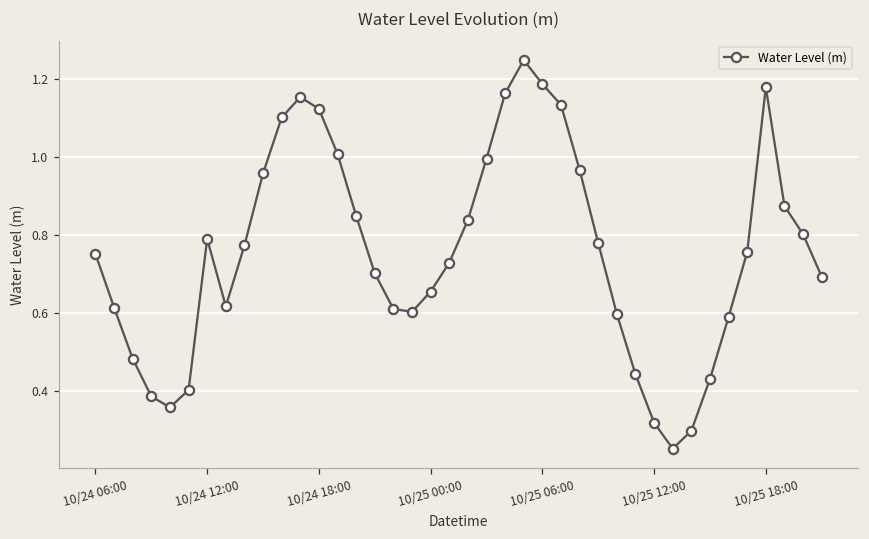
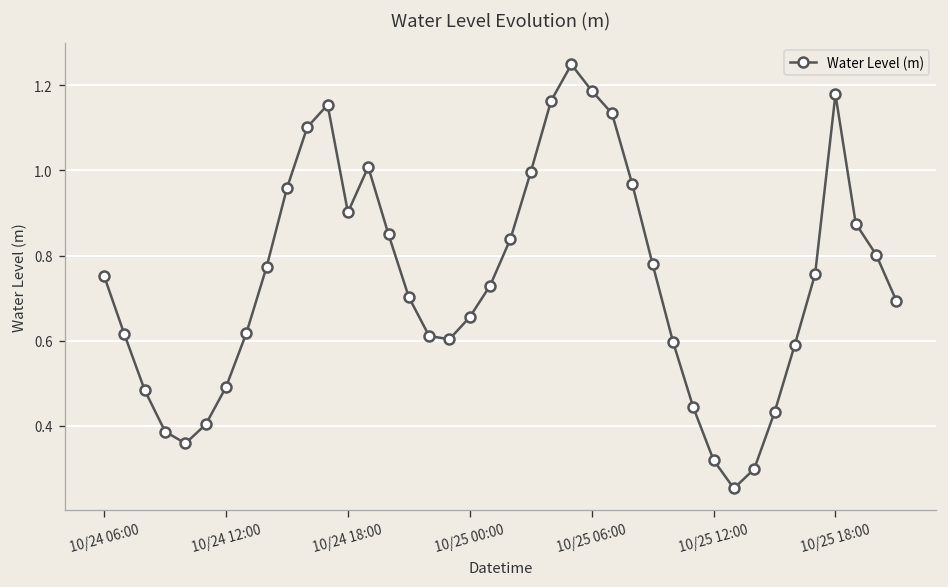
10/24 12:00: 0.79 -> 0.49
10/24 18:00: 1.12 -> 0.90
